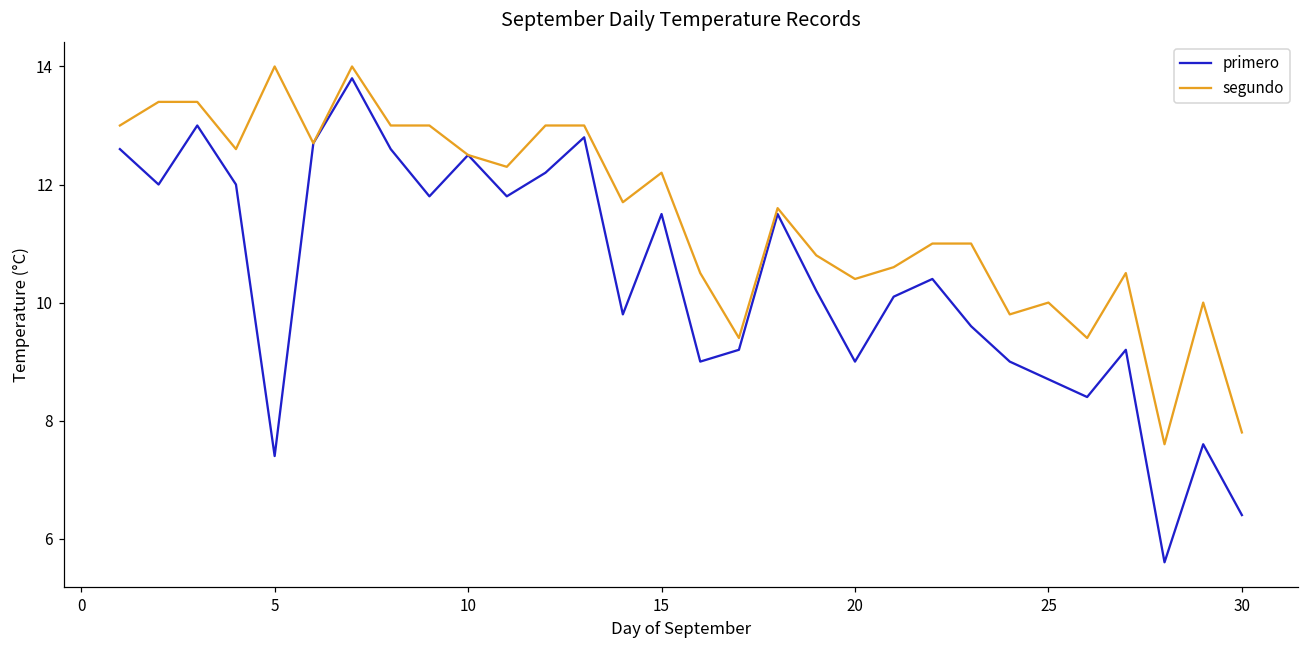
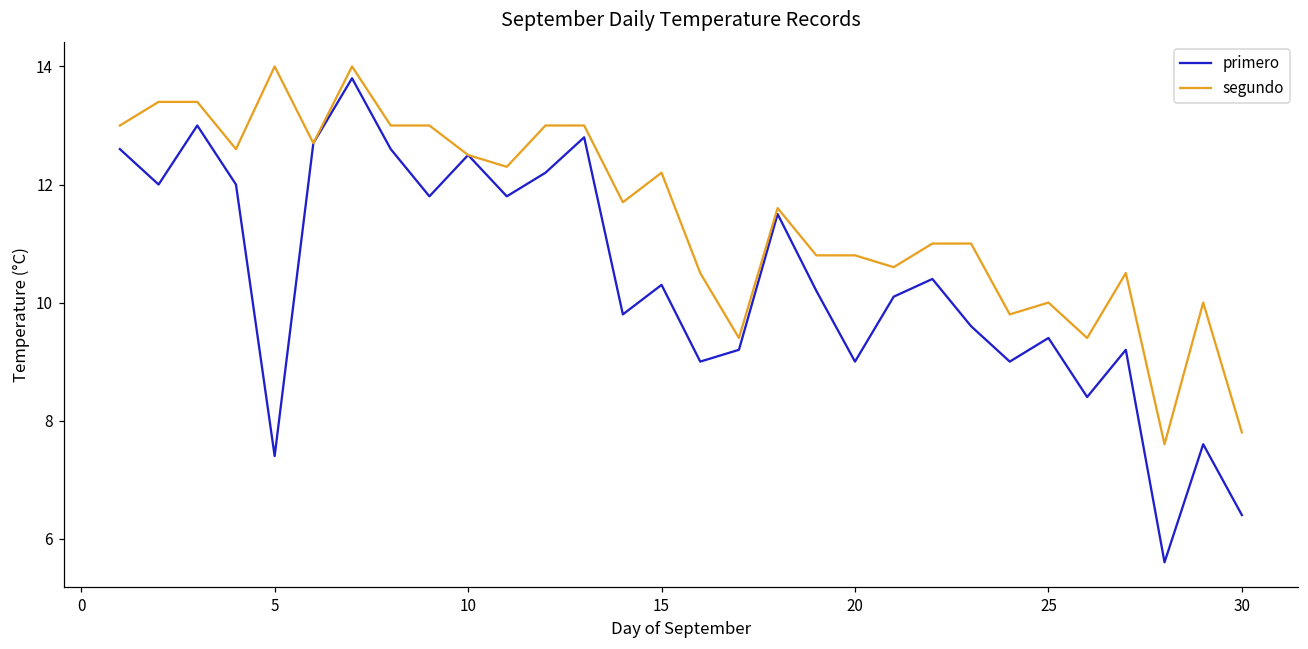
primero, 15: 11.5 -> 10.3
segundo, 20: 10.4 -> 10.8
primero, 25: 8.7 -> 9.4
